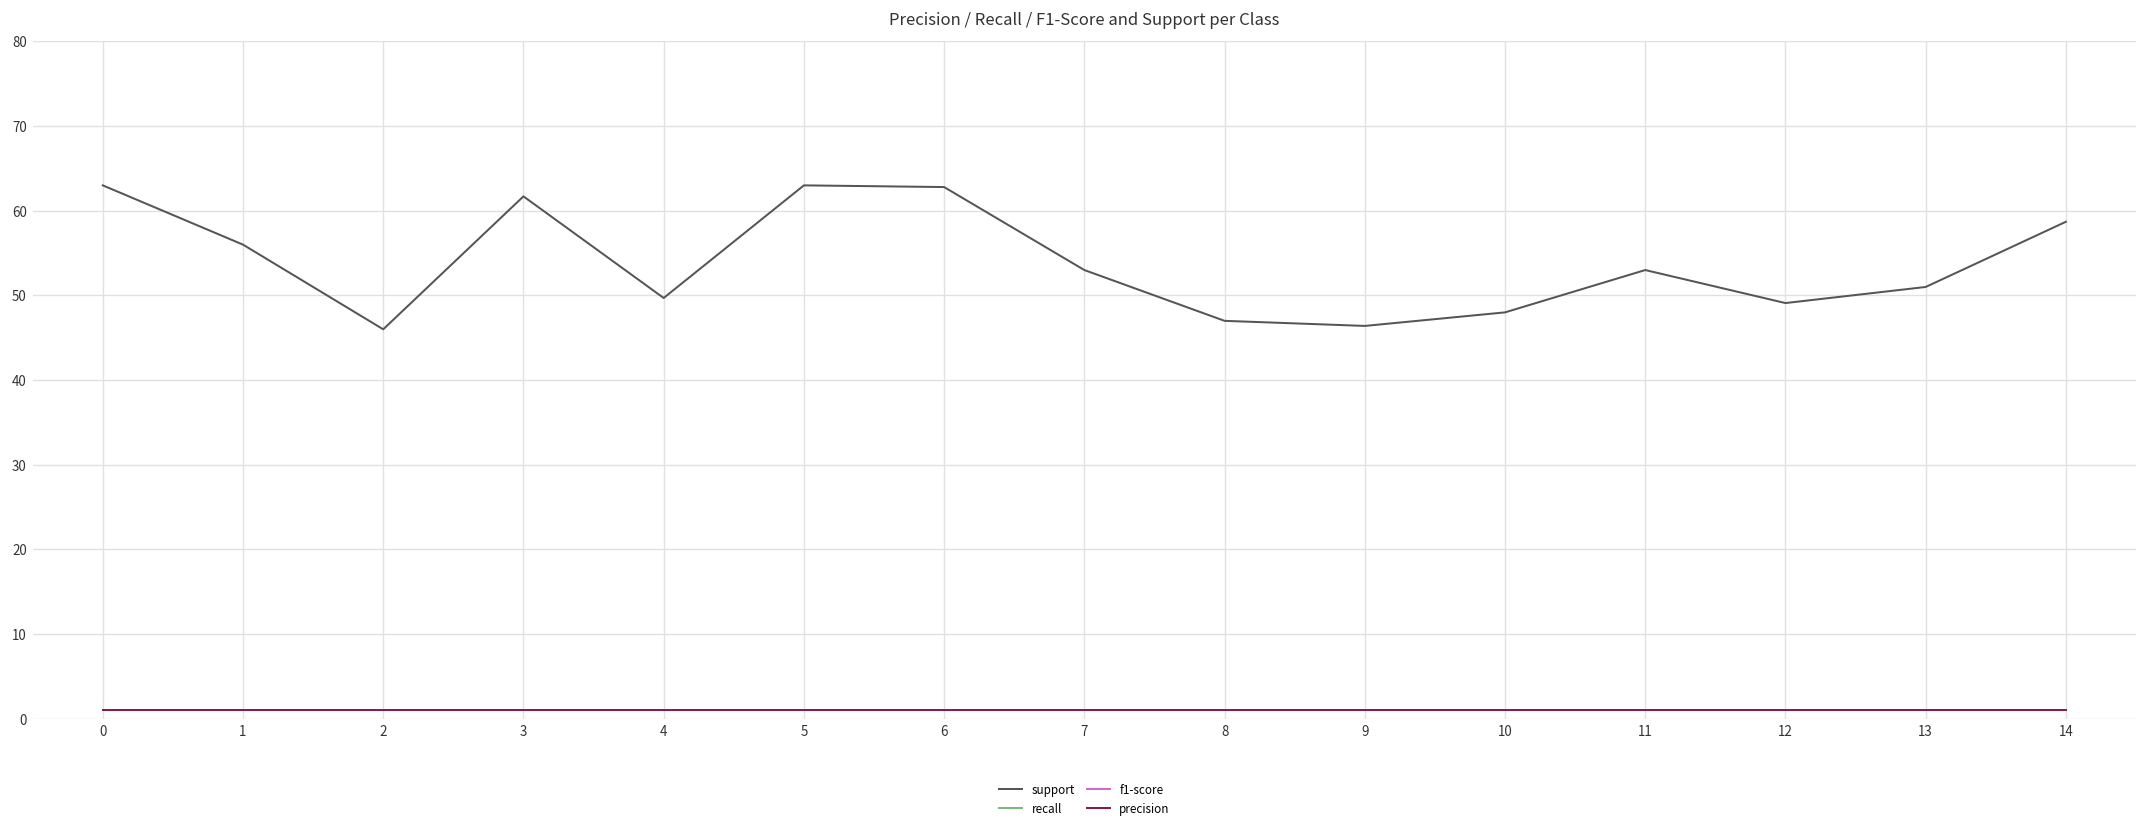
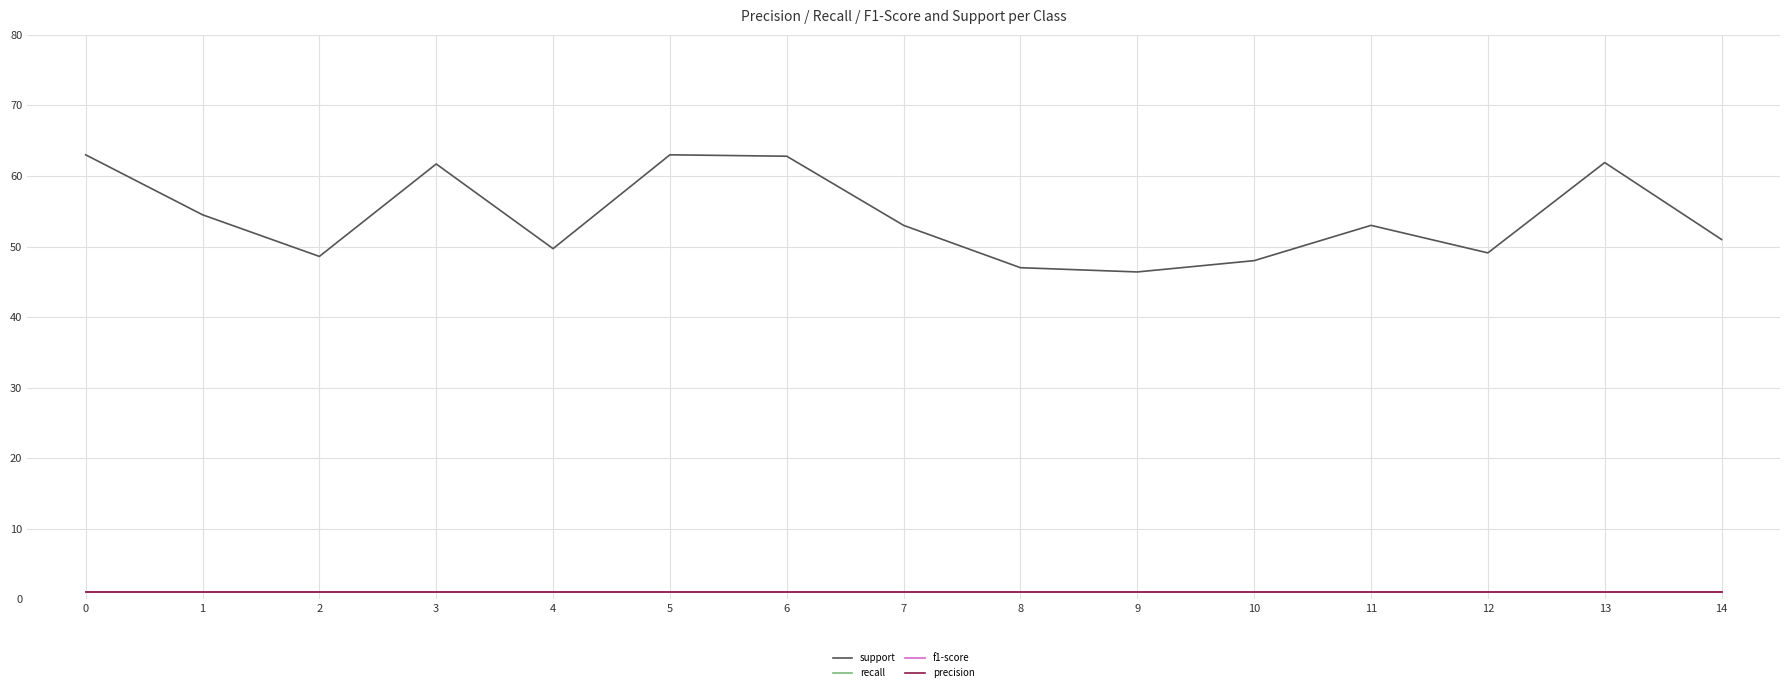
support, 1: 56 -> 55
support, 2: 46 -> 49
support, 13: 51 -> 62
support, 14: 59 -> 51
